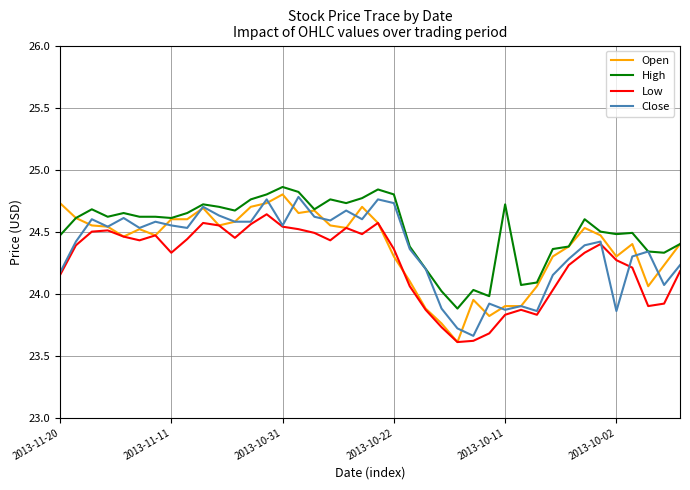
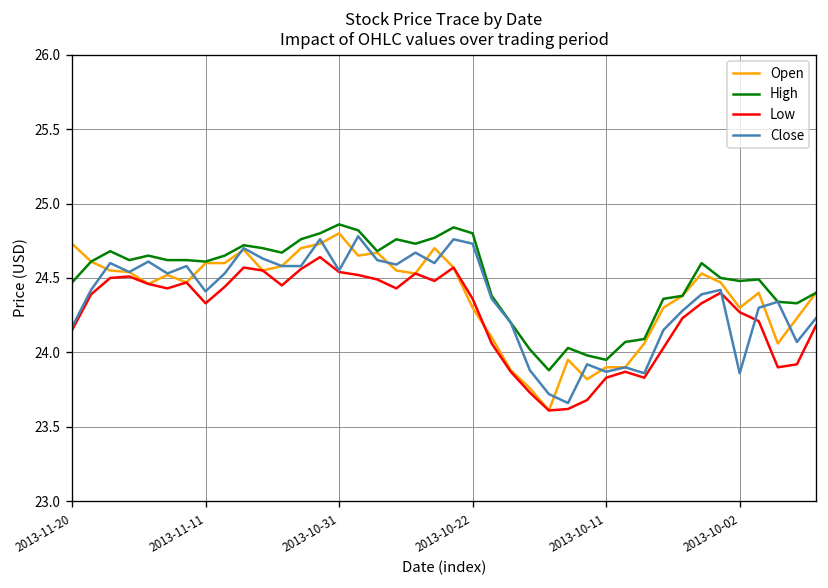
Close, 2013-11-11: 24.55 -> 24.41
High, 2013-10-11: 24.72 -> 23.95
